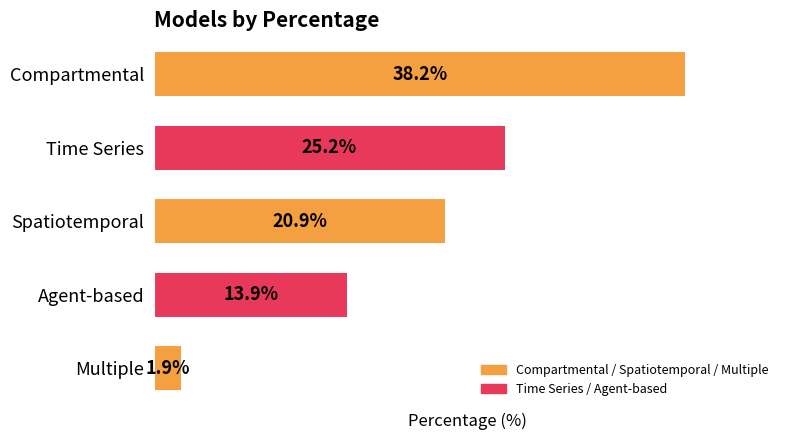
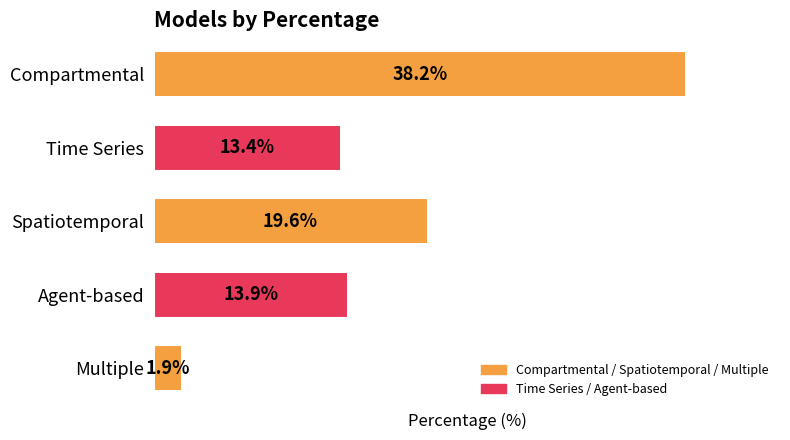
Time Series: 25.2% -> 13.4%
Spatiotemporal: 20.9% -> 19.6%
